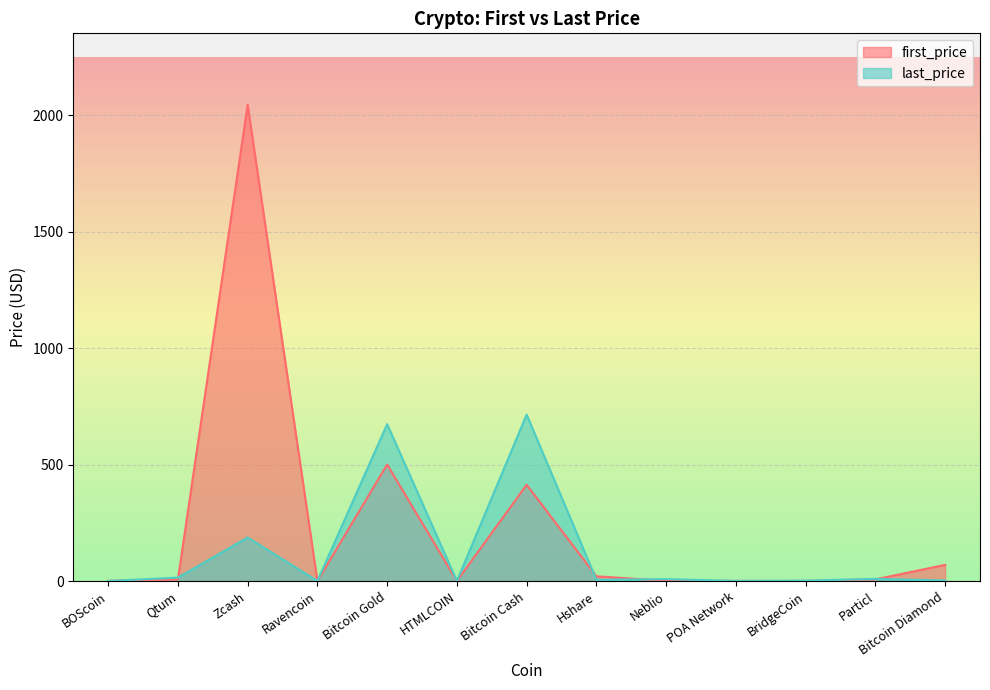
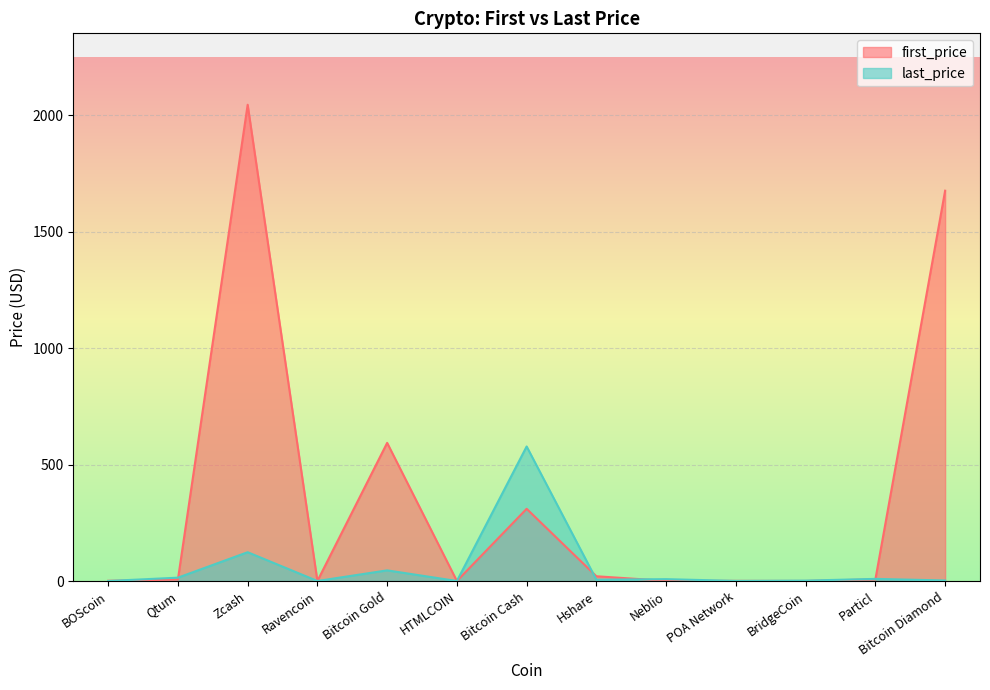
last_price, Zcash: 190 -> 120
first_price, Bitcoin Gold: 500 -> 590
last_price, Bitcoin Gold: 670 -> 50
first_price, Bitcoin Cash: 410 -> 310
last_price, Bitcoin Cash: 710 -> 580
first_price, Bitcoin Diamond: 70 -> 1680
